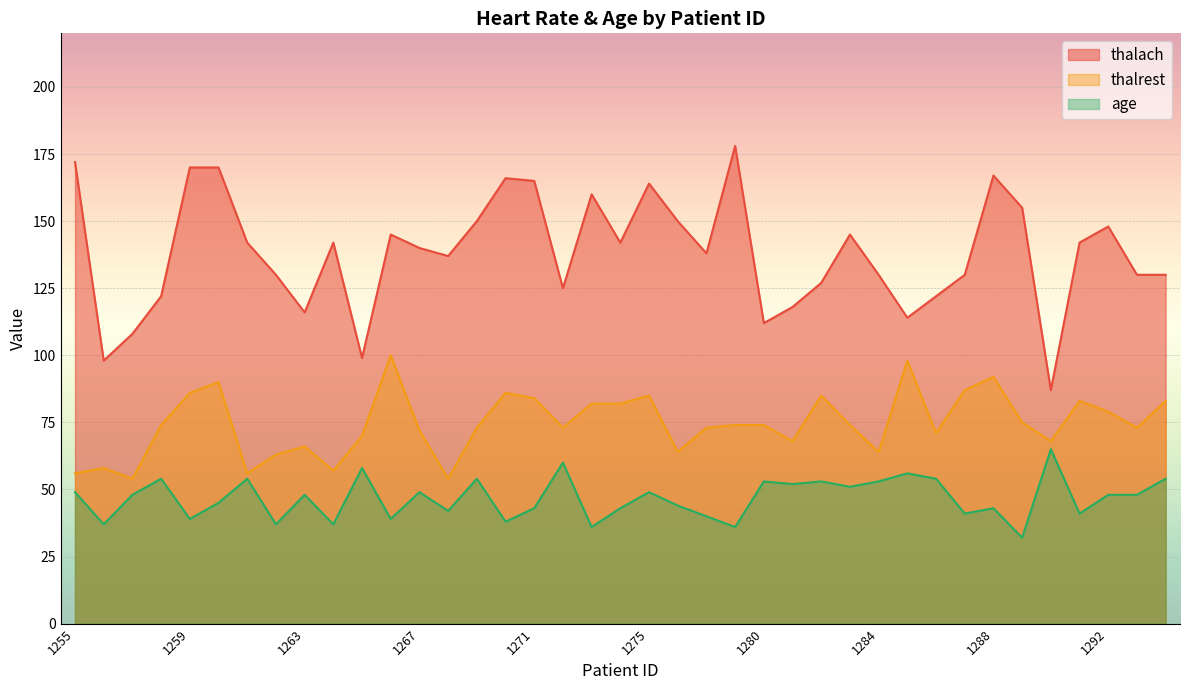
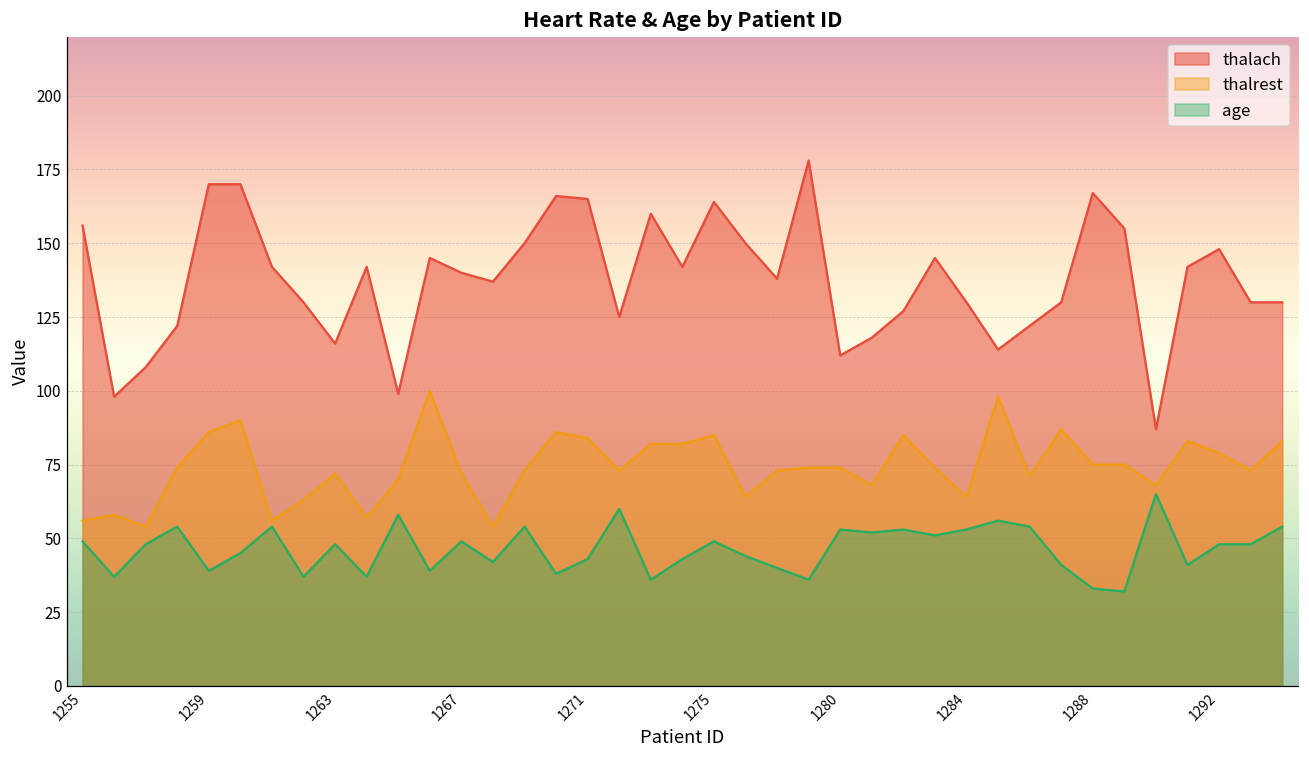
thalach, 1255: 172 -> 156
thalrest, 1263: 66 -> 72
thalrest, 1288: 92 -> 75
age, 1288: 43 -> 33
